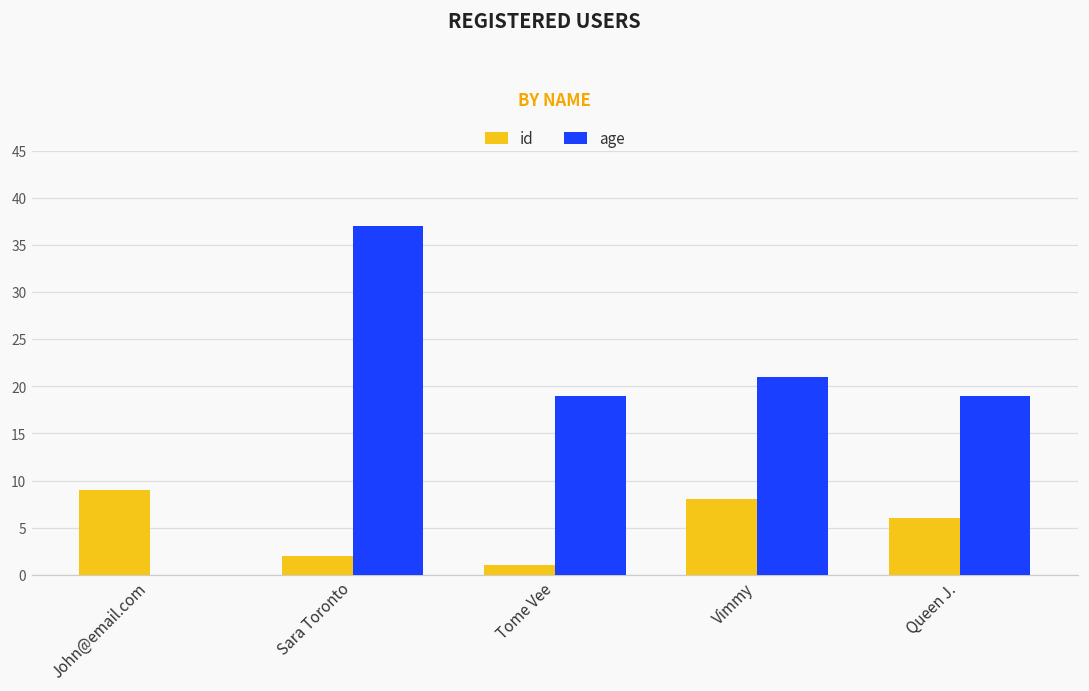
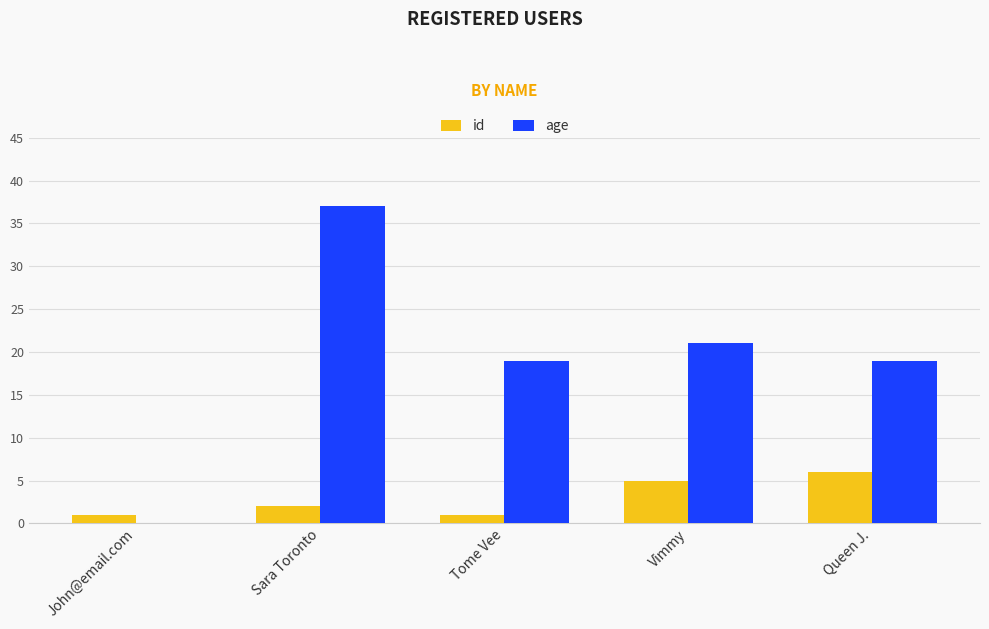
id, John@email.com: 9 -> 1
id, Vimmy: 8 -> 5
